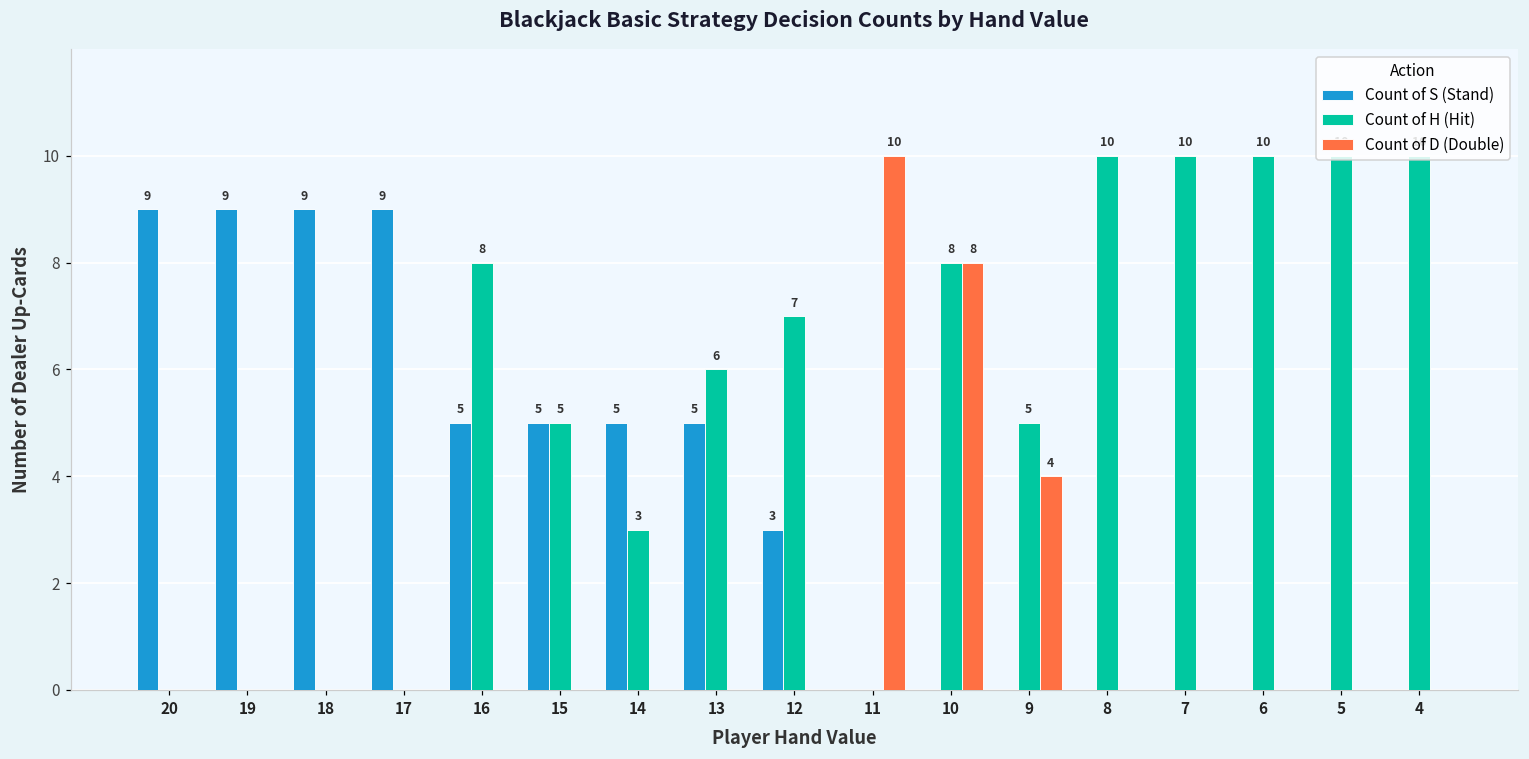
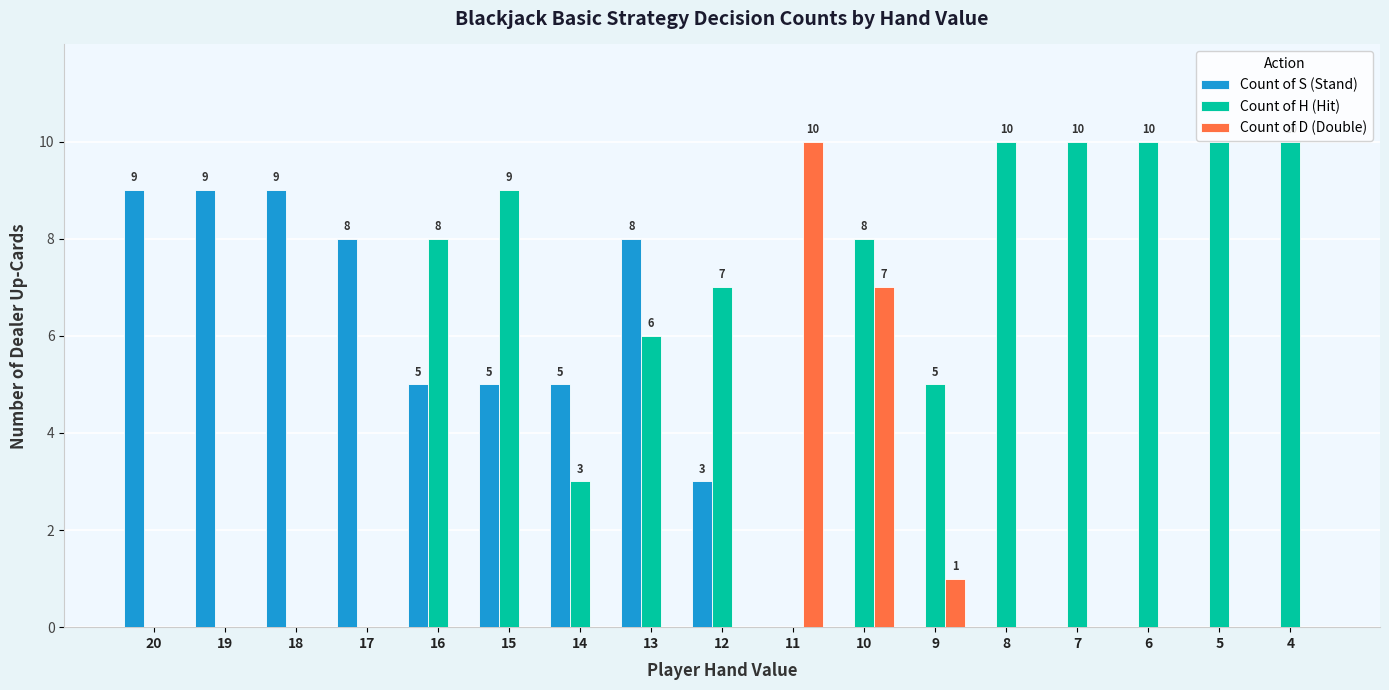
Count of S (Stand), 17: 9 -> 8
Count of H (Hit), 15: 5 -> 9
Count of S (Stand), 13: 5 -> 8
Count of D (Double), 10: 8 -> 7
Count of D (Double), 9: 4 -> 1
